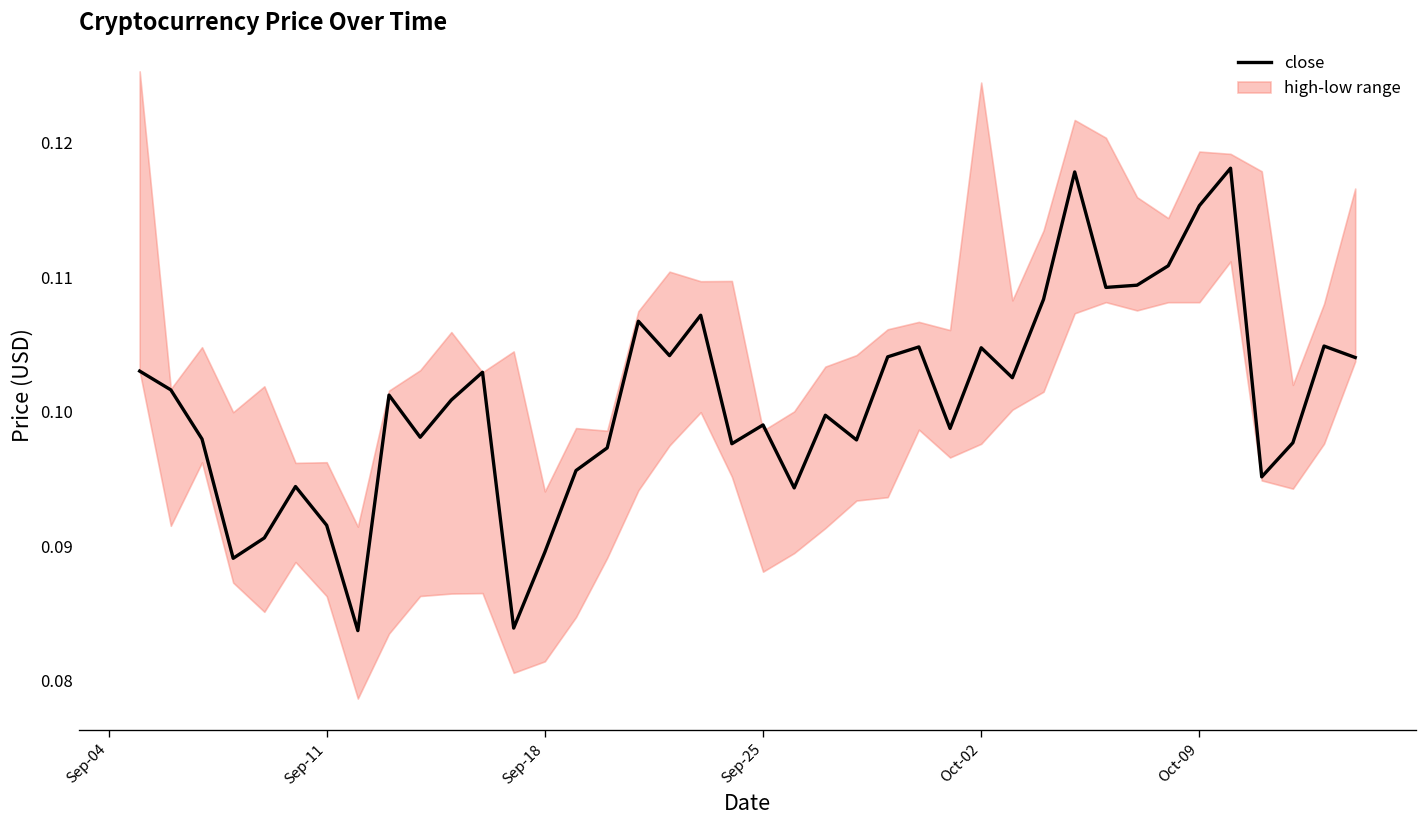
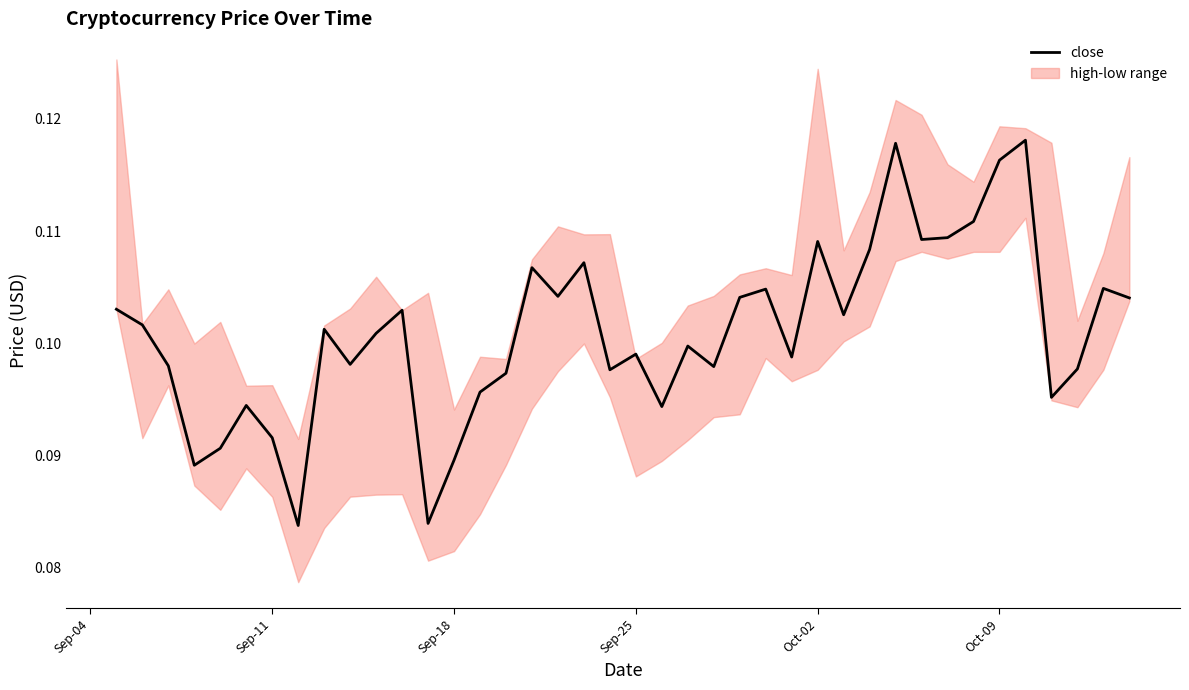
close, Oct-02: 0.1048 -> 0.1091
close, Oct-09: 0.1153 -> 0.1163
